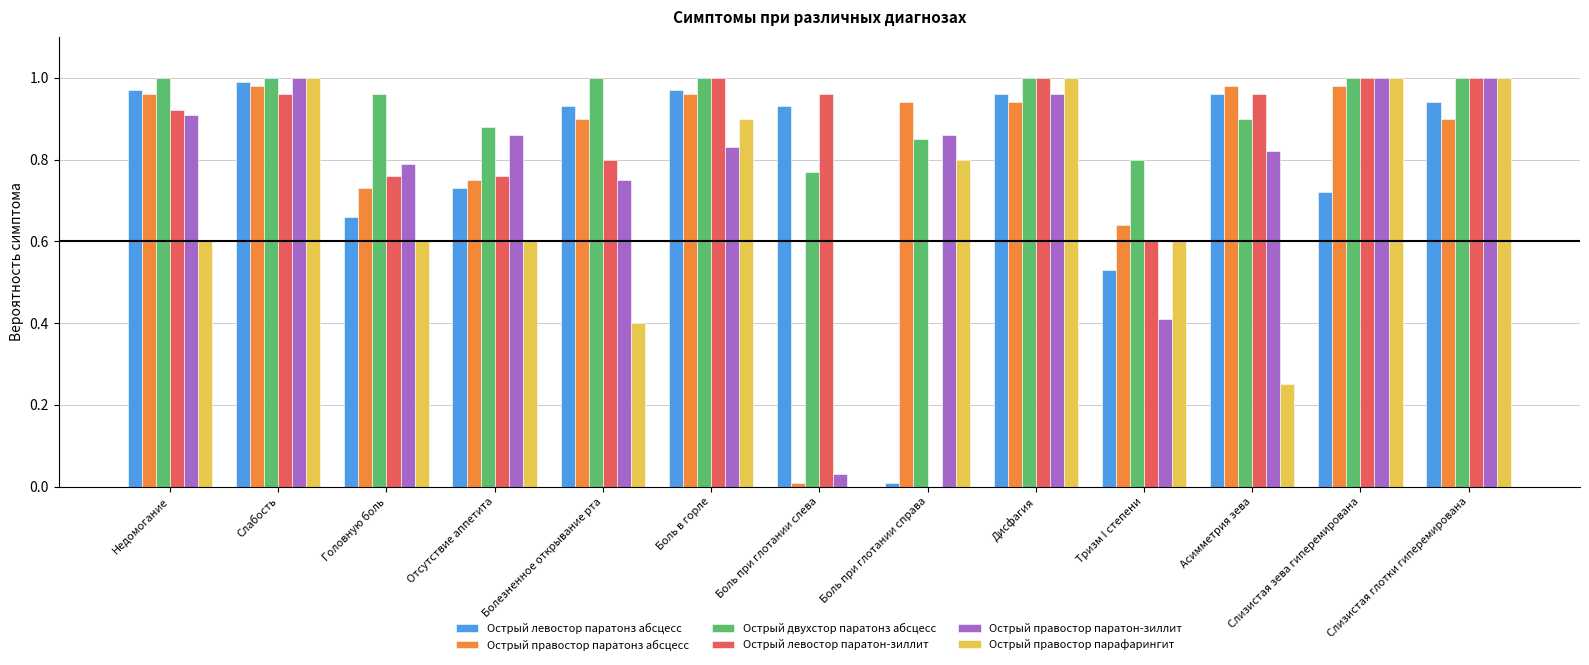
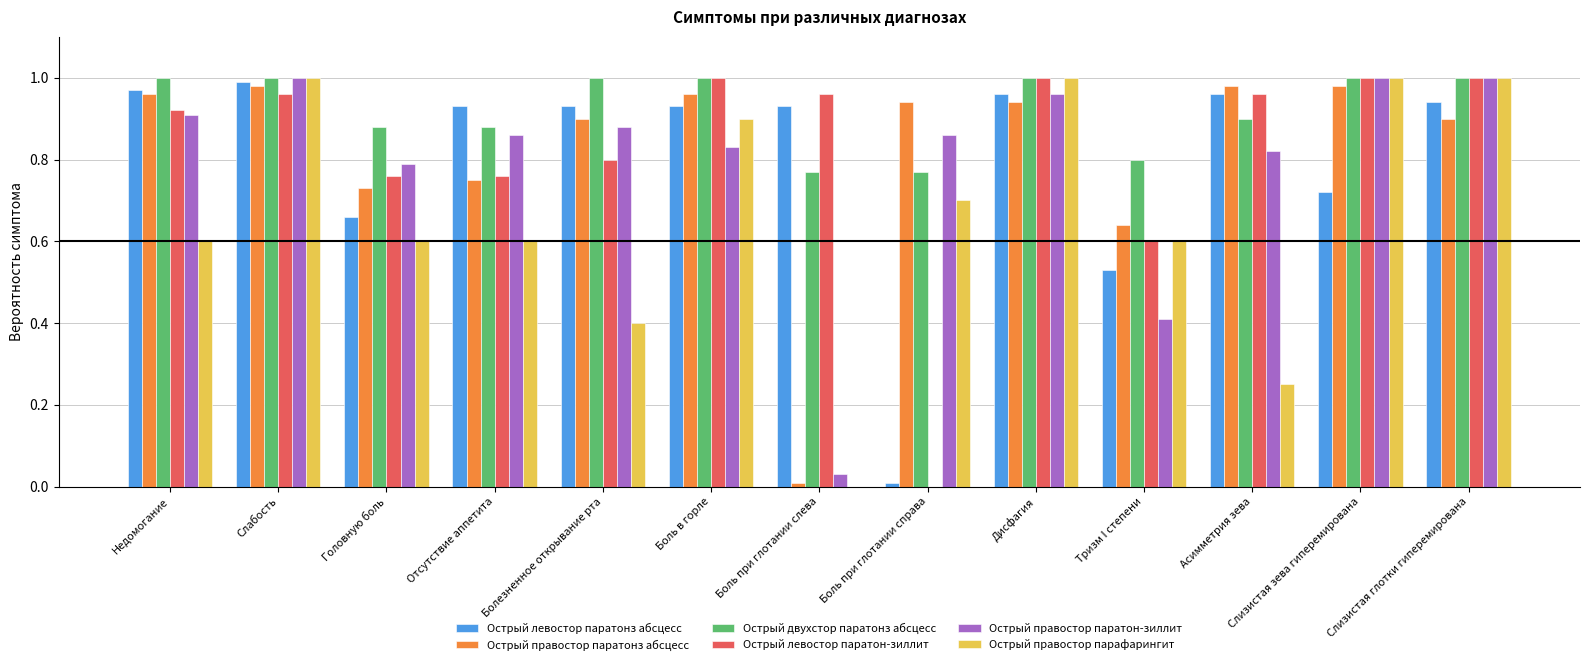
Острый двухстор паратонз абсцесс, Головную боль: 0.96 -> 0.88
Острый левостор паратонз абсцесс, Отсутствие аппетита: 0.73 -> 0.93
Острый правостор паратон-зиллит, Болезненное открывание рта: 0.75 -> 0.88
Острый левостор паратонз абсцесс, Боль в горле: 0.97 -> 0.93
Острый двухстор паратонз абсцесс, Боль при глотании справа: 0.85 -> 0.77
Острый правостор парафарингит, Боль при глотании справа: 0.8 -> 0.7
